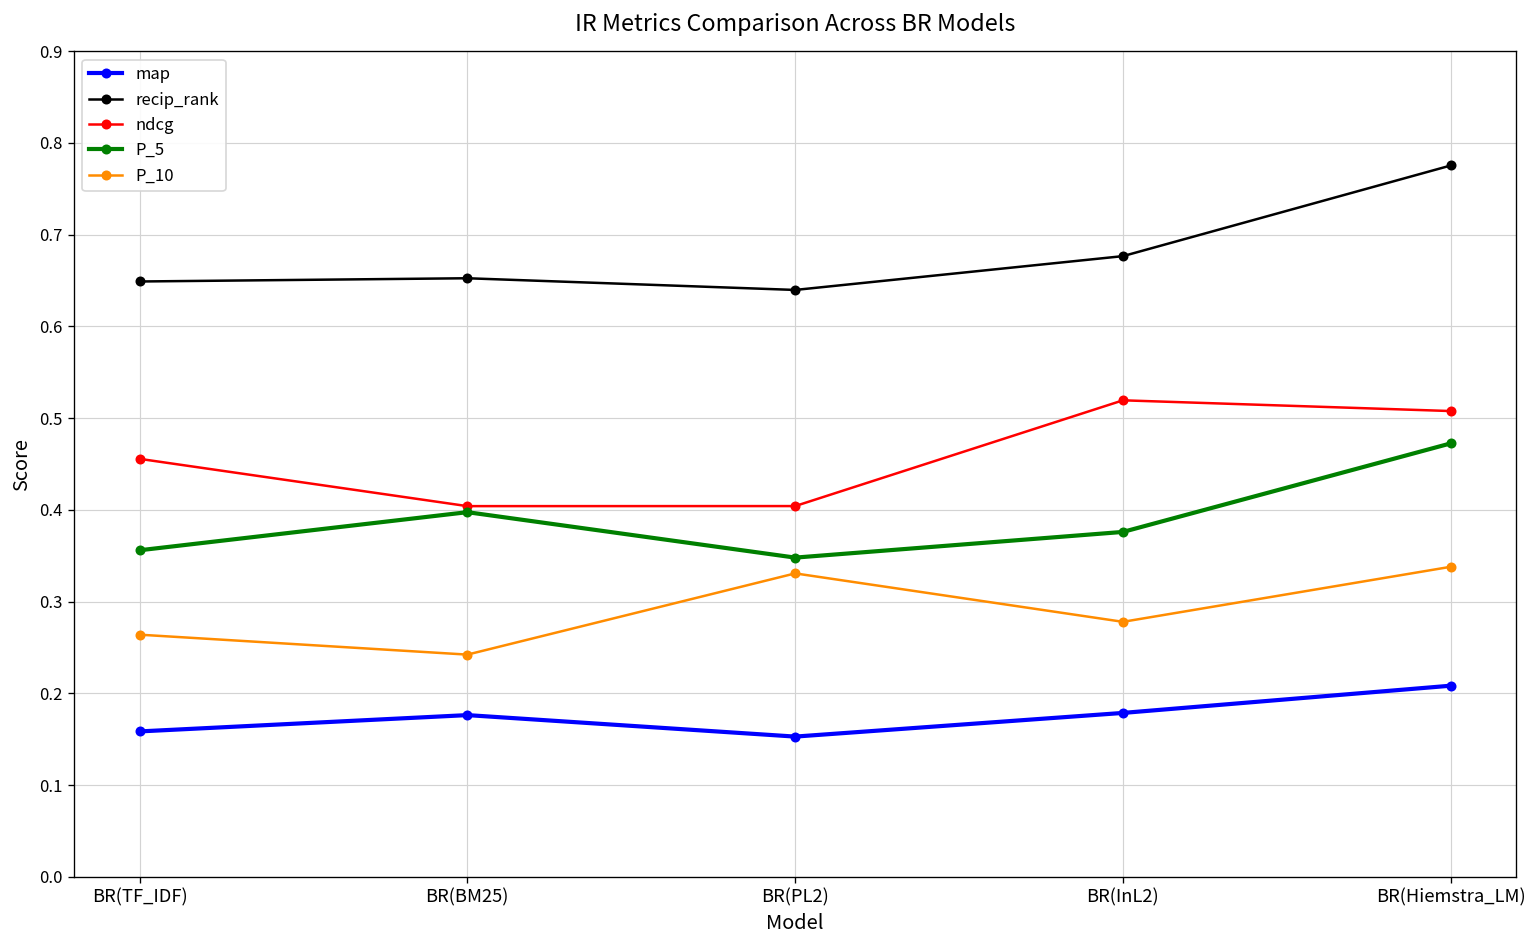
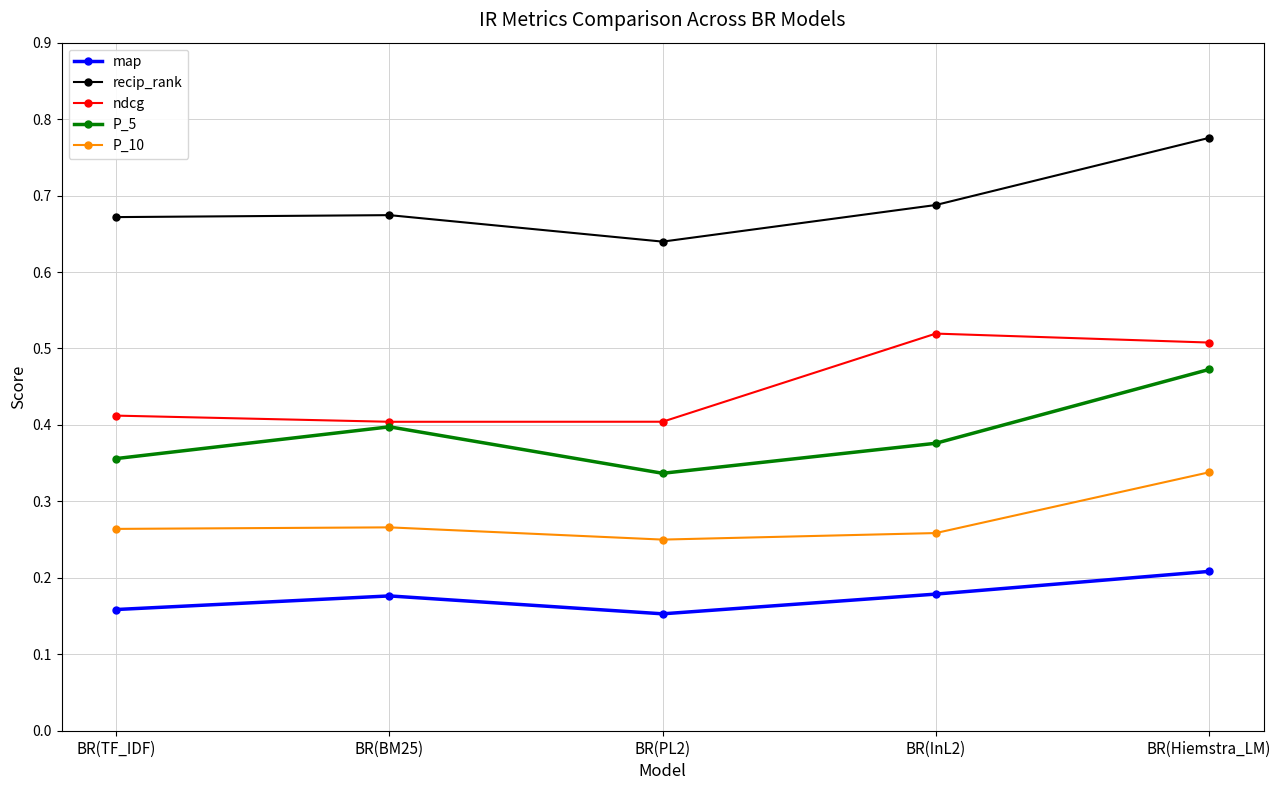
recip_rank, BR(TF_IDF): 0.65 -> 0.67
ndcg, BR(TF_IDF): 0.46 -> 0.41
recip_rank, BR(BM25): 0.65 -> 0.67
P_10, BR(BM25): 0.24 -> 0.27
P_5, BR(PL2): 0.35 -> 0.34
P_10, BR(PL2): 0.33 -> 0.25
recip_rank, BR(InL2): 0.68 -> 0.69
P_10, BR(InL2): 0.28 -> 0.26
